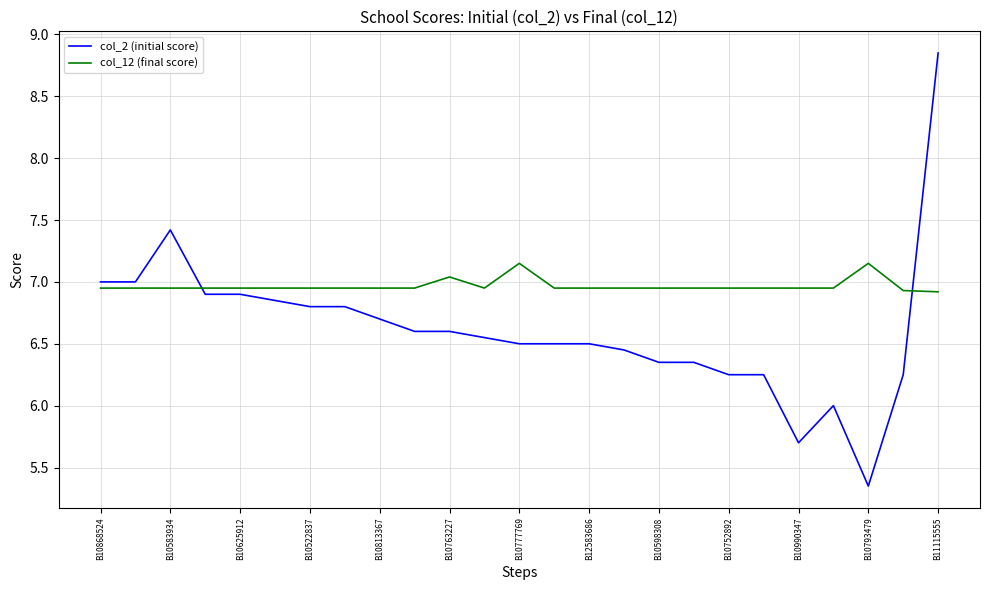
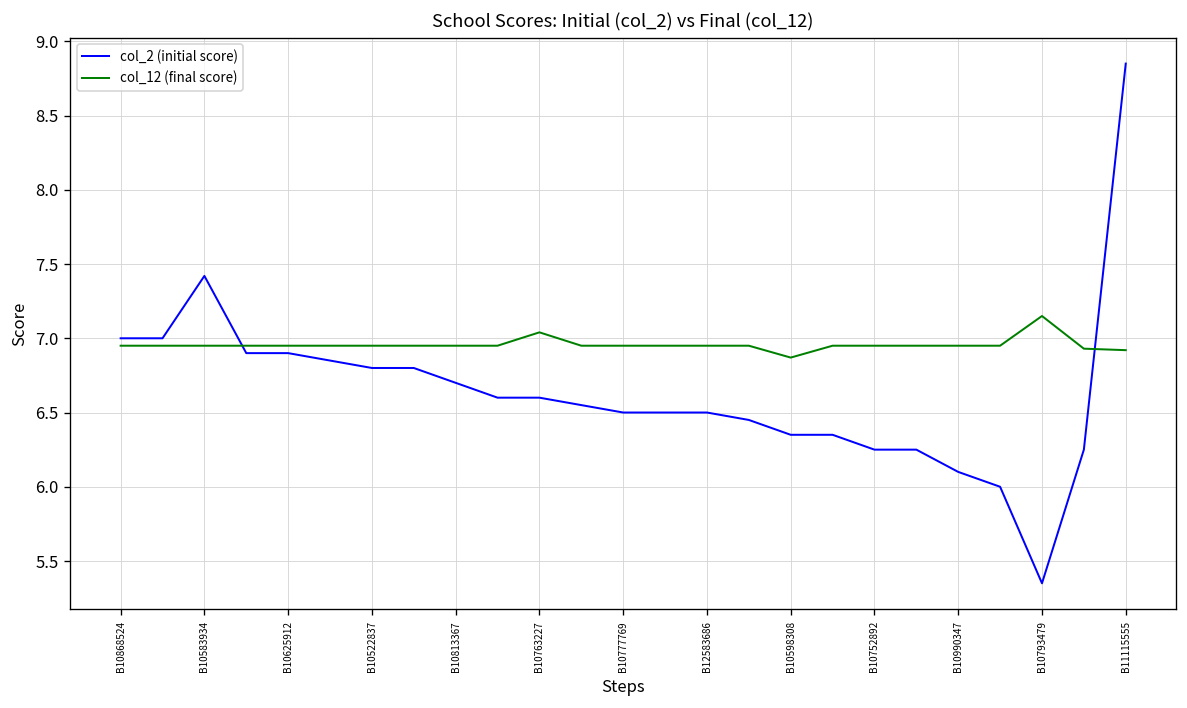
col_12 (final score), B10777769: 7.15 -> 6.95
col_12 (final score), B10598308: 6.95 -> 6.87
col_2 (initial score), B10990347: 5.7 -> 6.1
